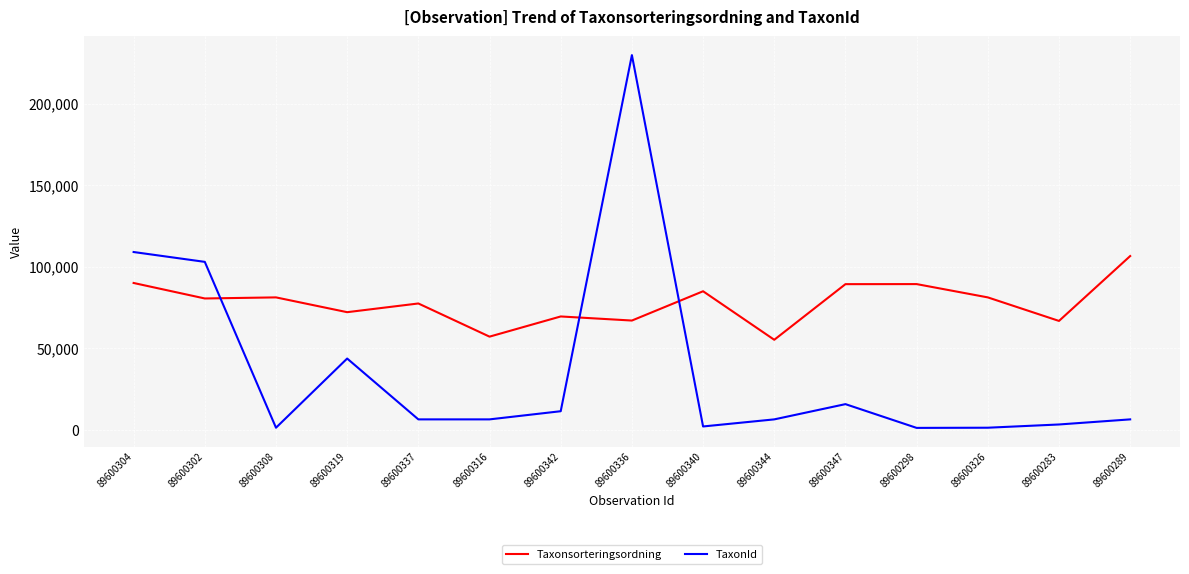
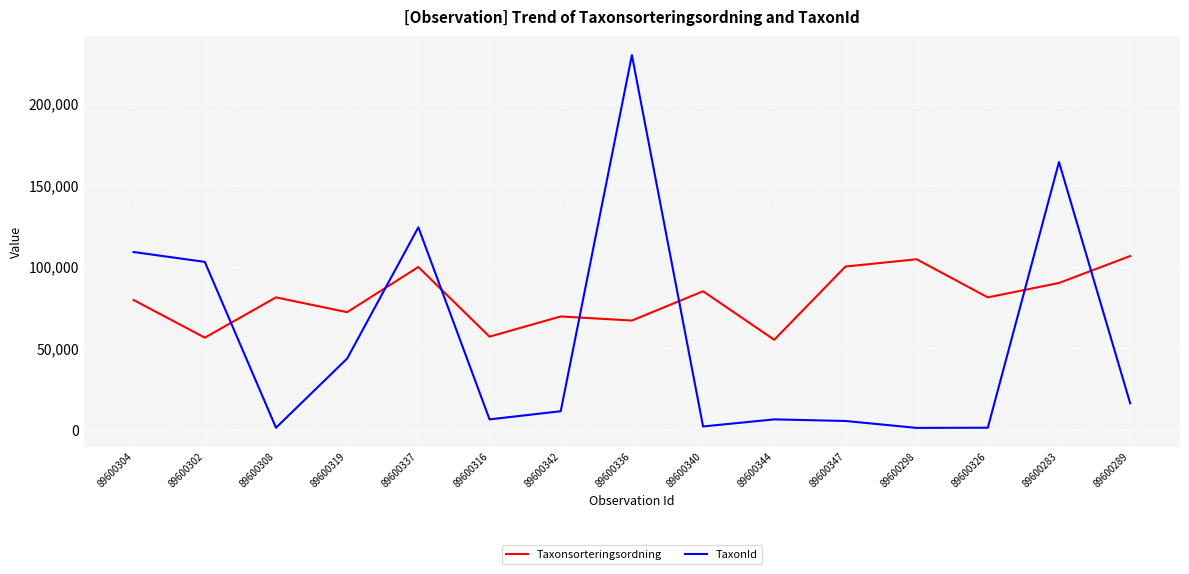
Taxonsorteringsordning, 89600304: 90,000 -> 80,000
Taxonsorteringsordning, 89600302: 81,000 -> 57,000
Taxonsorteringsordning, 89600337: 78,000 -> 100,000
TaxonId, 89600337: 6,000 -> 124,000
Taxonsorteringsordning, 89600347: 89,000 -> 100,000
TaxonId, 89600347: 16,000 -> 5,000
Taxonsorteringsordning, 89600298: 89,000 -> 105,000
Taxonsorteringsordning, 89600283: 67,000 -> 90,000
TaxonId, 89600283: 3,000 -> 164,000
TaxonId, 89600289: 6,000 -> 16,000
